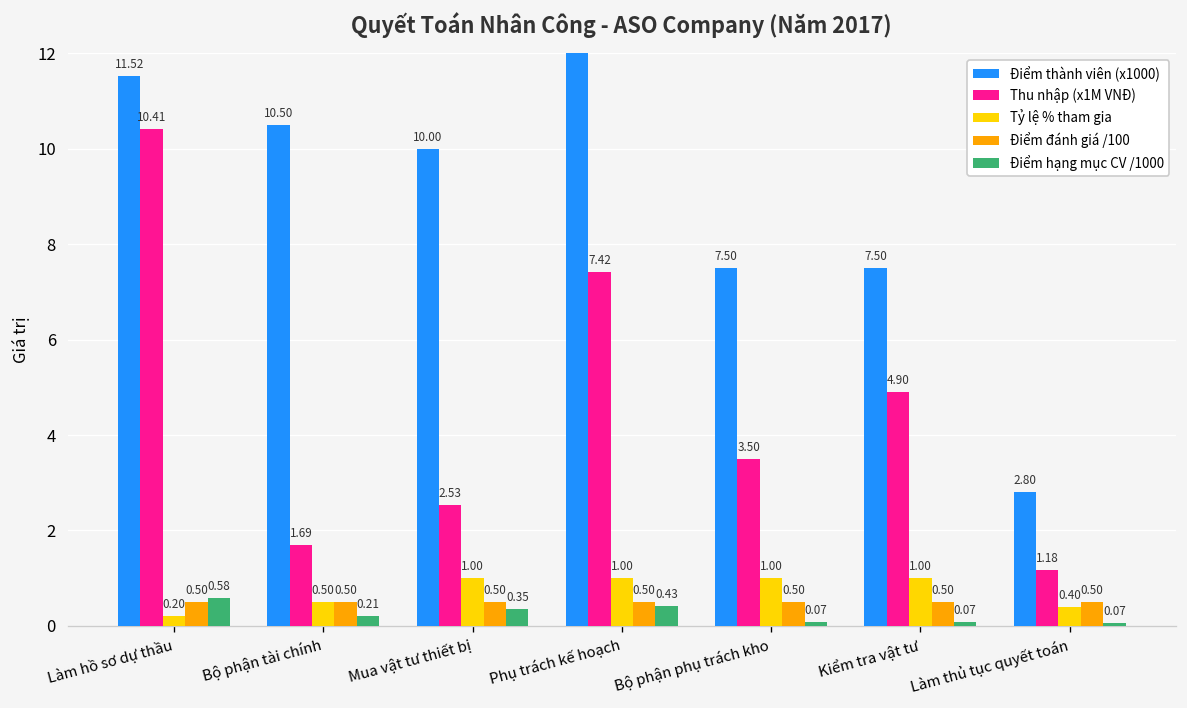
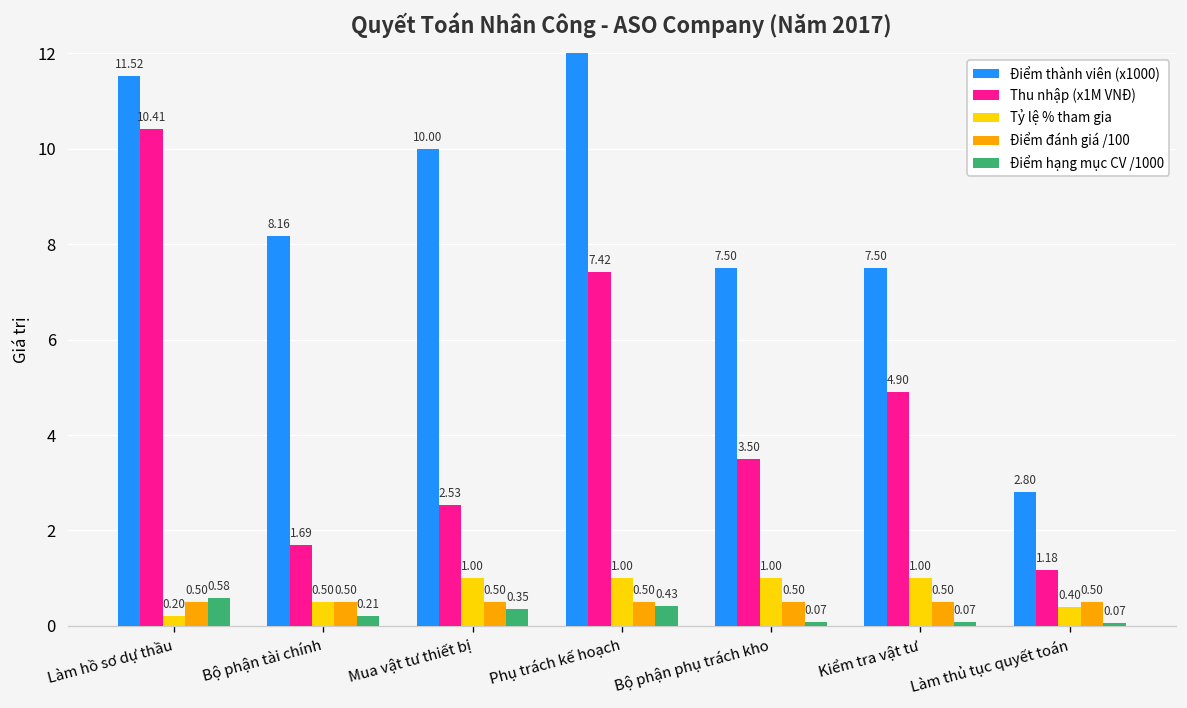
Điểm thành viên (x1000), Bộ phận tài chính: 10.50 -> 8.16
